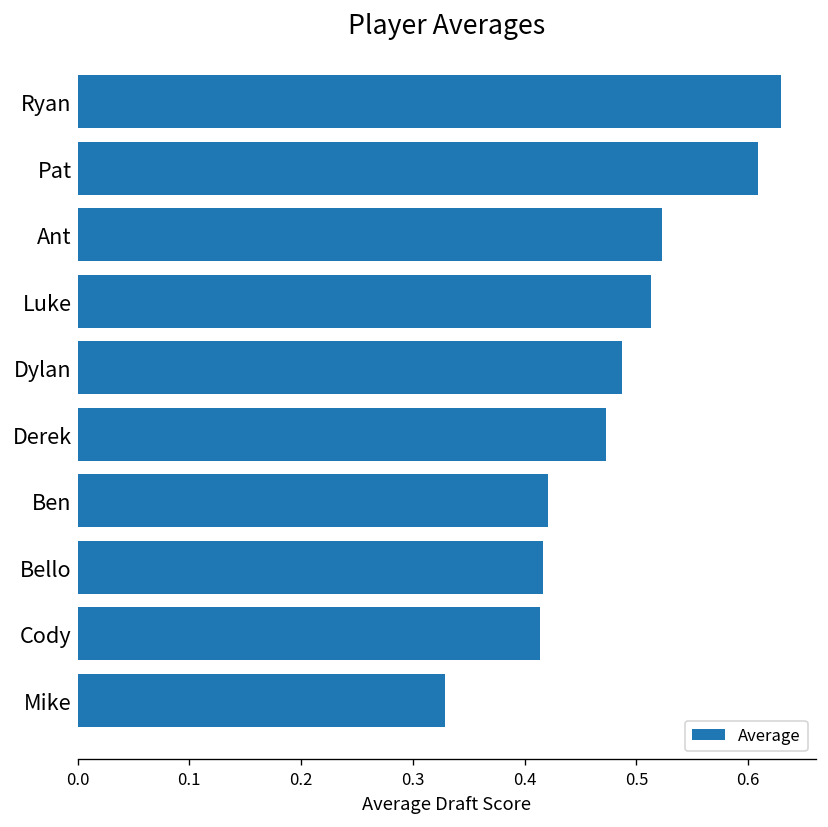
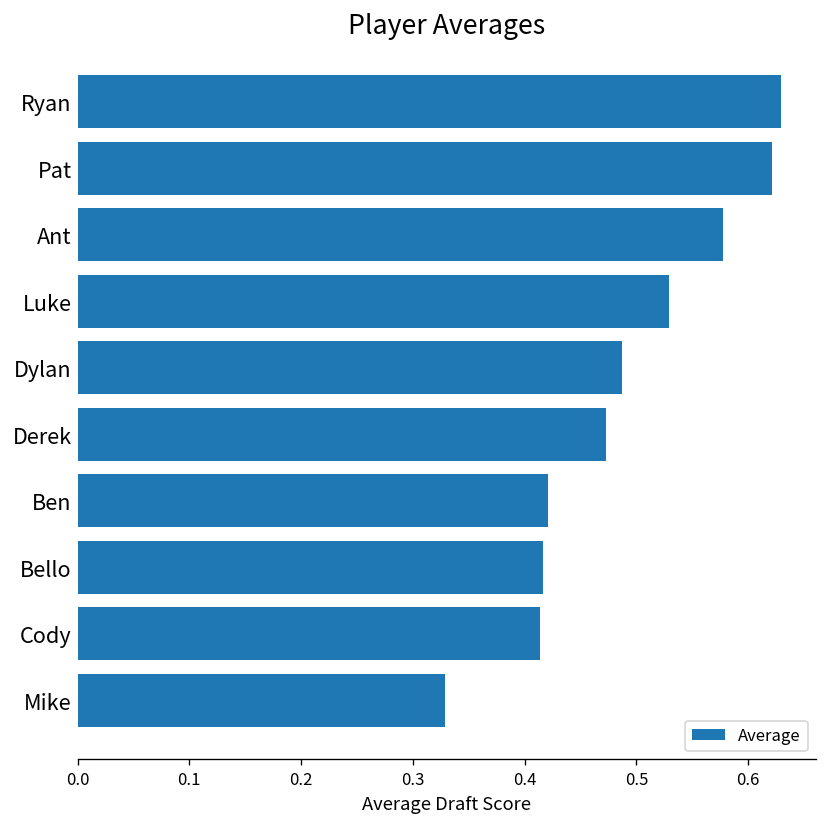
Pat: 0.61 -> 0.62
Ant: 0.52 -> 0.58
Luke: 0.51 -> 0.53
